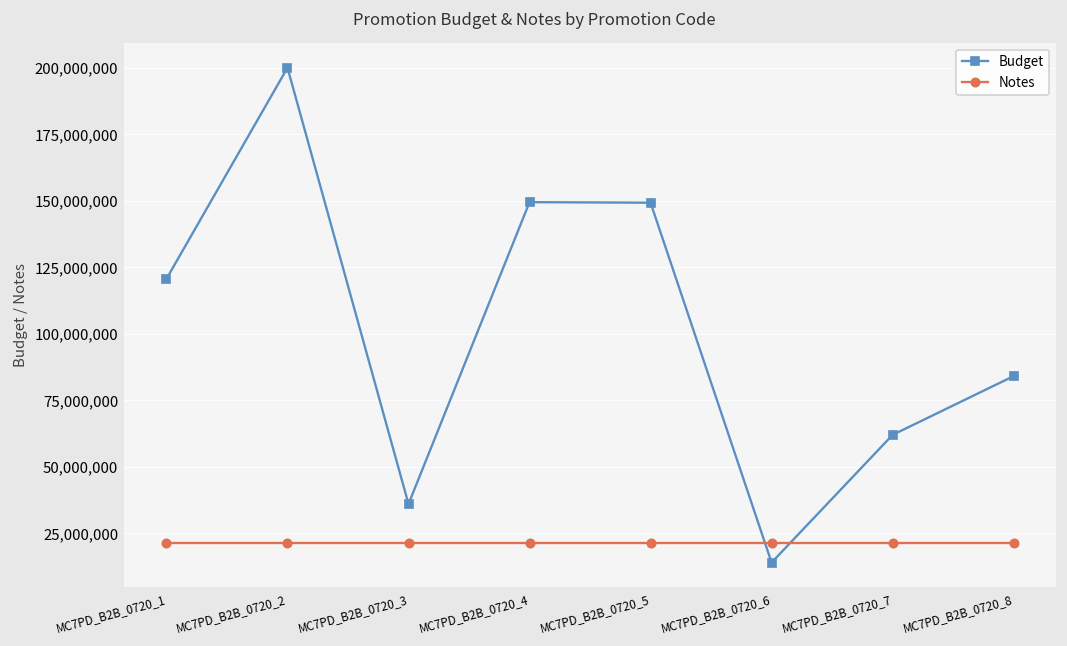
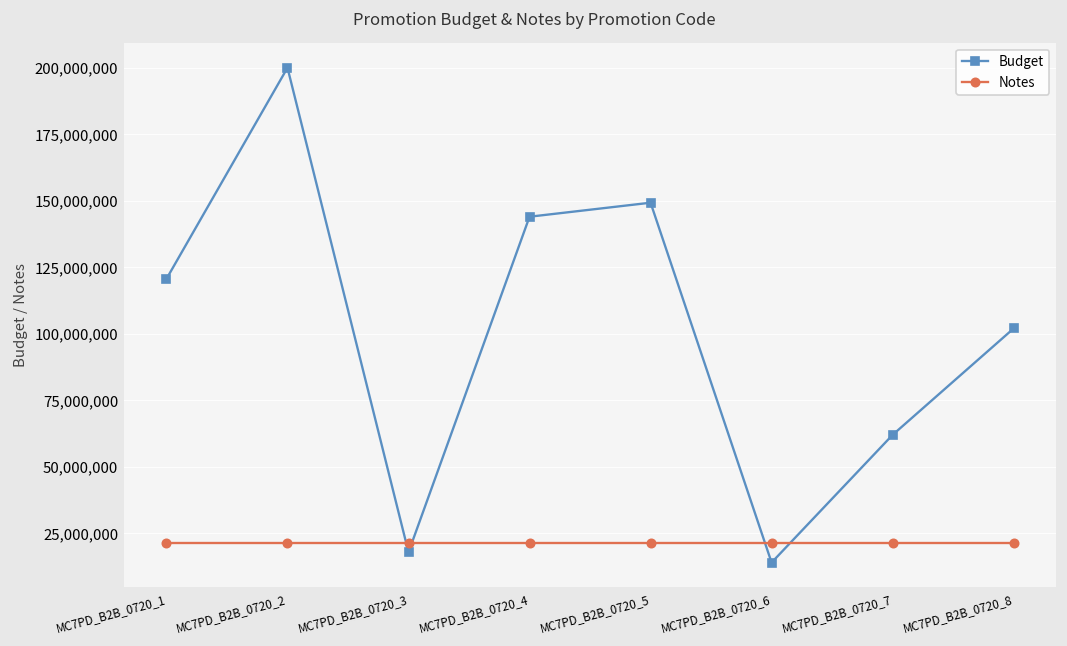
Budget, MC7PD_B2B_0720_3: 36,000,000 -> 18,000,000
Budget, MC7PD_B2B_0720_4: 149,000,000 -> 144,000,000
Budget, MC7PD_B2B_0720_8: 84,000,000 -> 102,000,000
